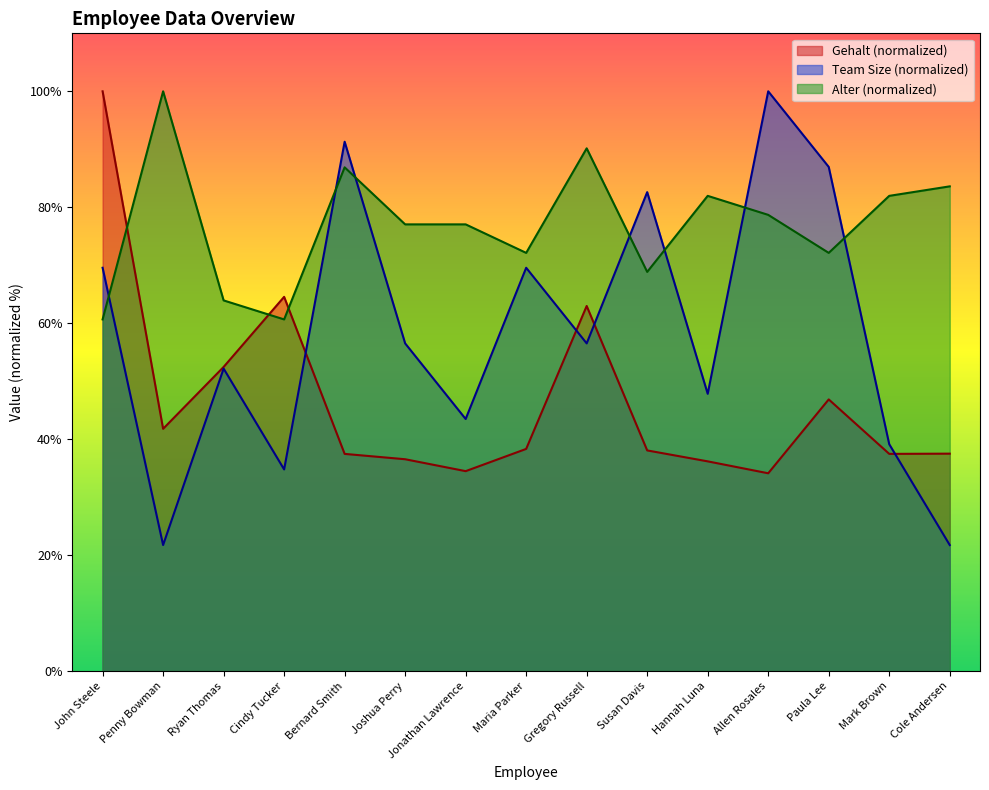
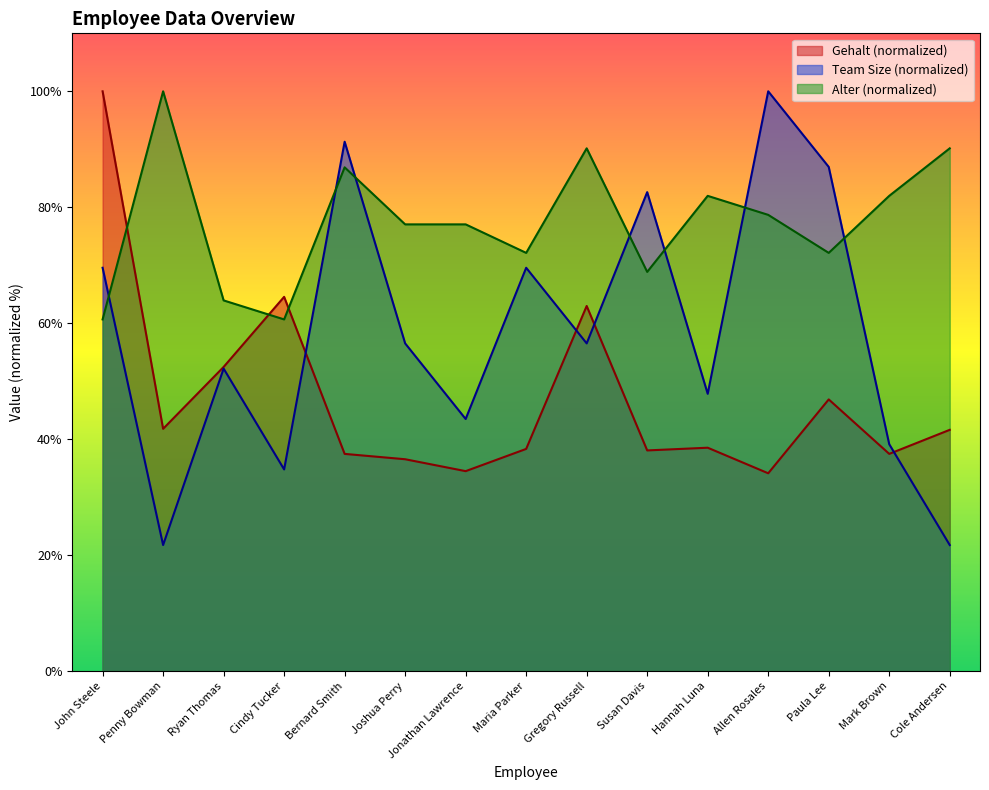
Gehalt (normalized), Hannah Luna: 36% -> 39%
Gehalt (normalized), Cole Andersen: 38% -> 42%
Alter (normalized), Cole Andersen: 84% -> 90%
